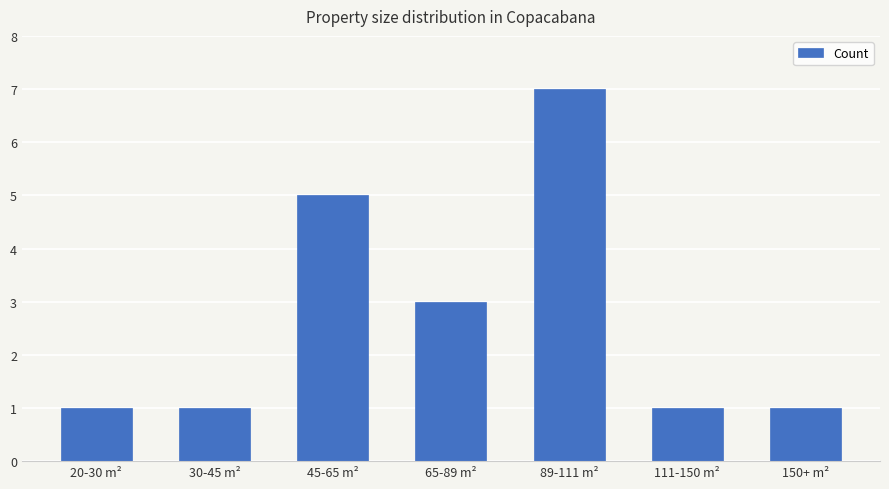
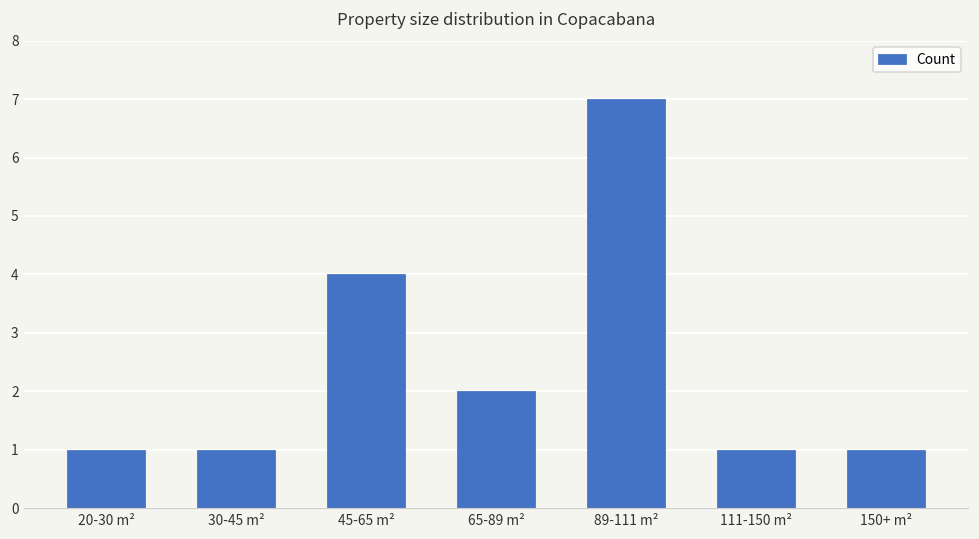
45-65 m²: 5 -> 4
65-89 m²: 3 -> 2
